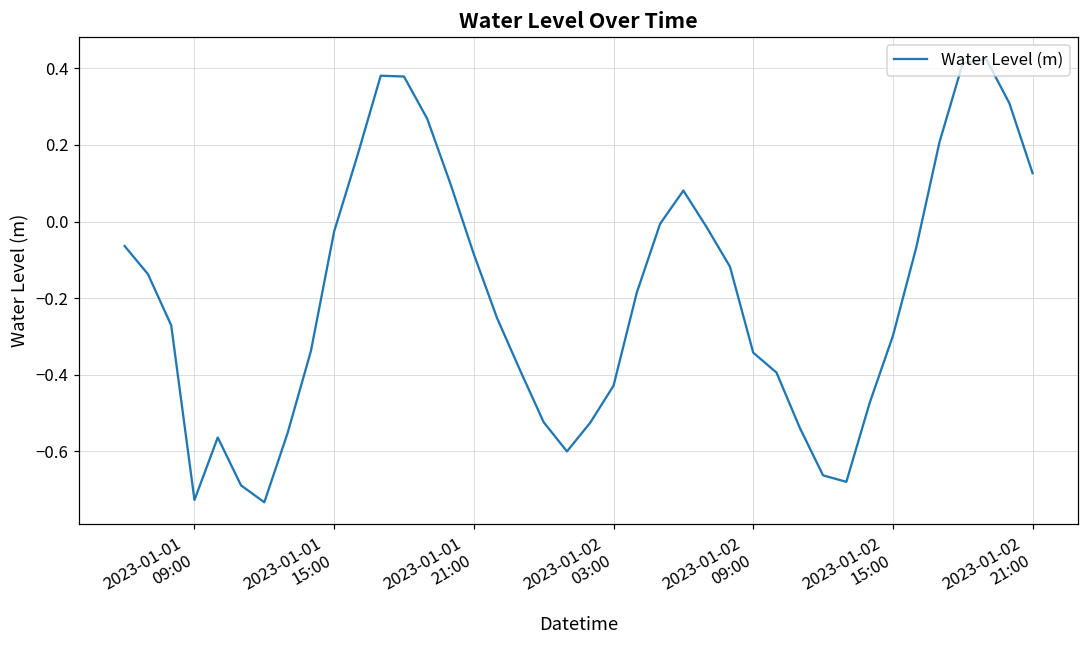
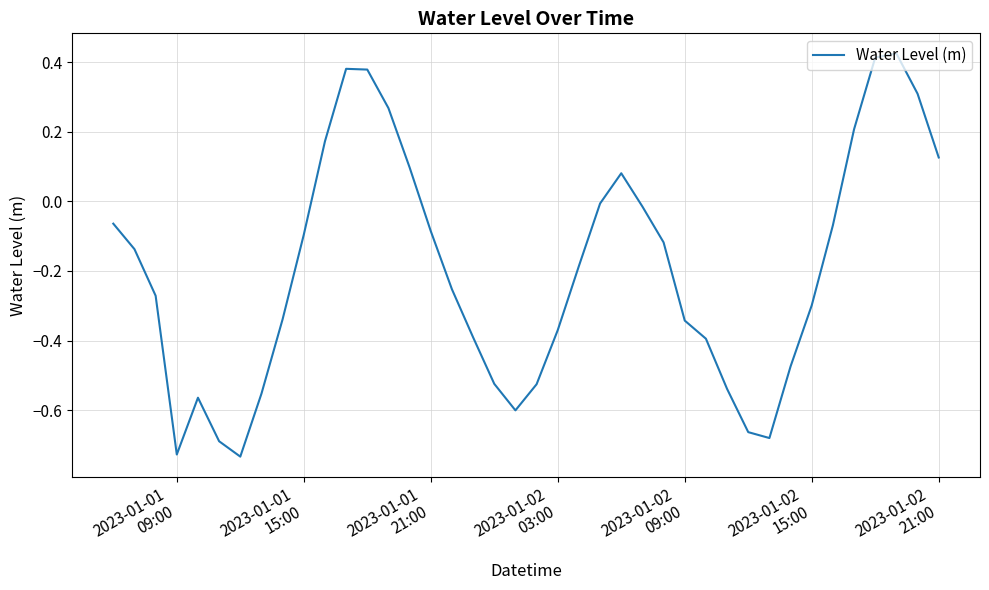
2023-01-01 15:00: -0.03 -> -0.10
2023-01-02 03:00: -0.43 -> -0.37
